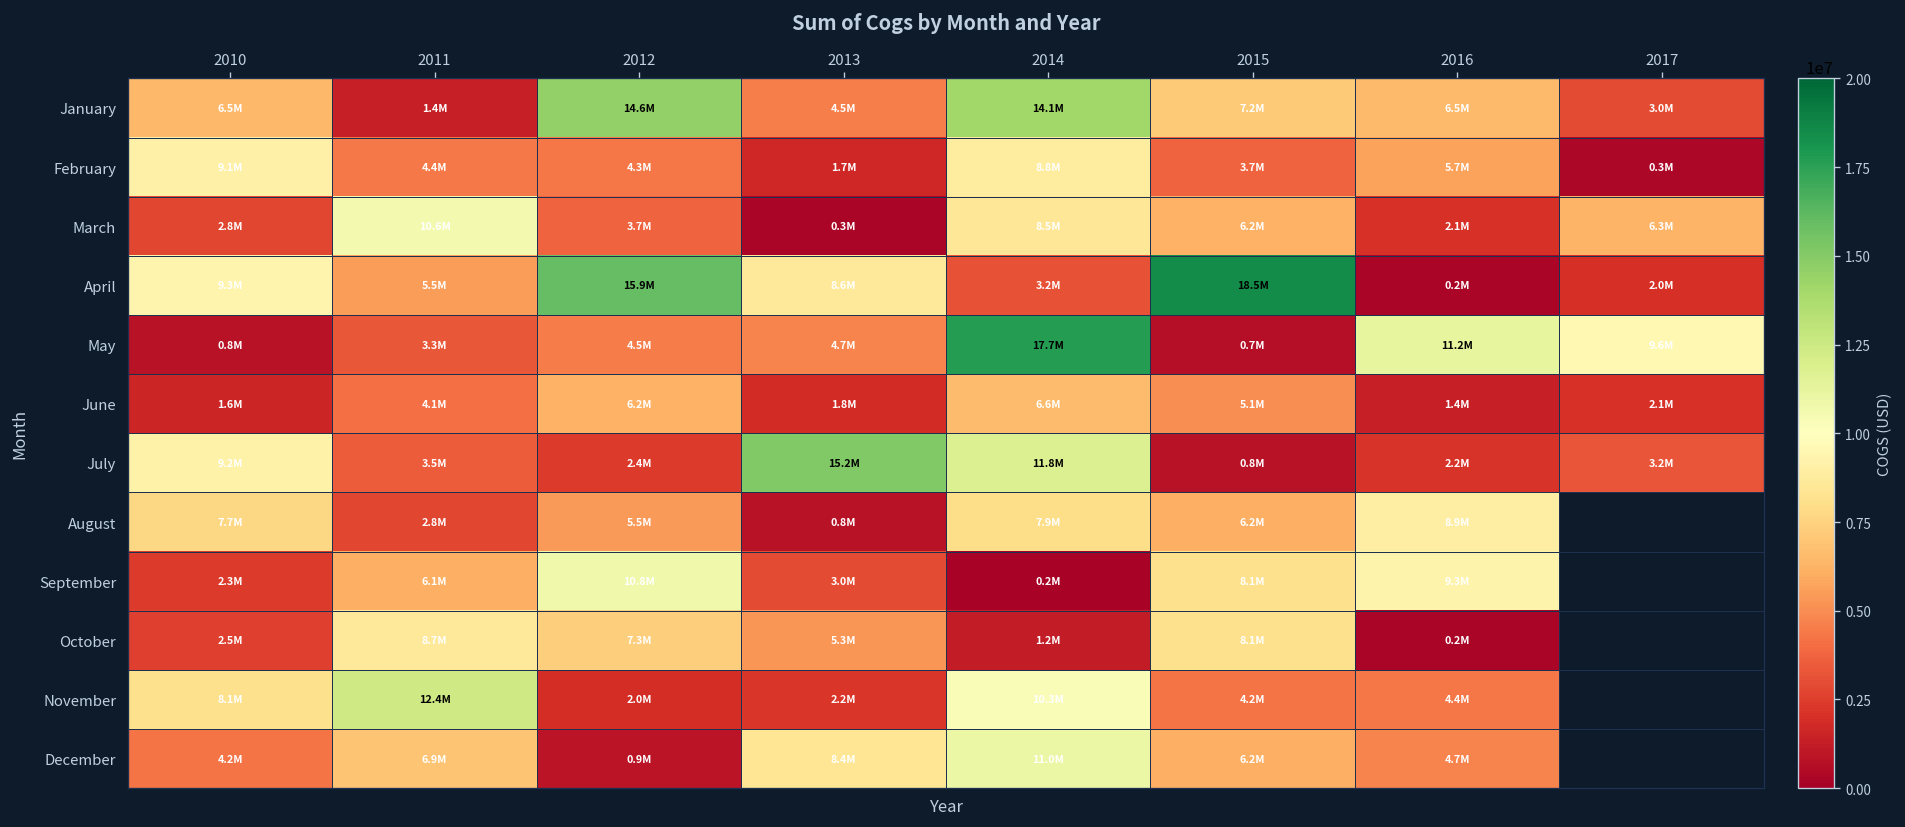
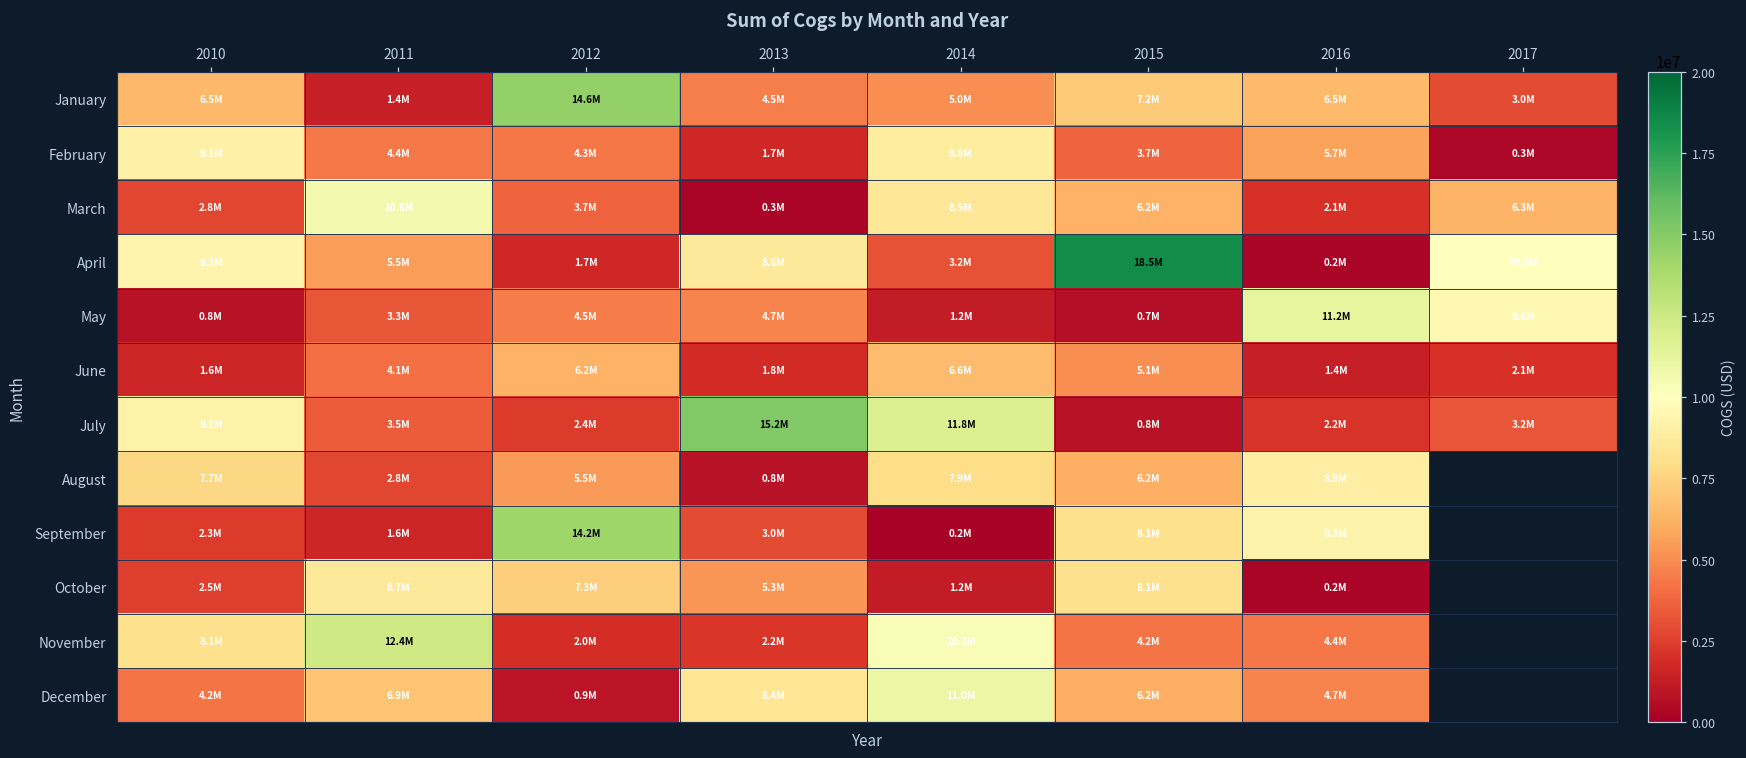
January, 2014: 14.1M -> 5.0M
April, 2012: 15.9M -> 1.7M
April, 2017: 2.0M -> 10.0M
May, 2014: 17.7M -> 1.2M
September, 2011: 6.1M -> 1.6M
September, 2012: 10.8M -> 14.2M
